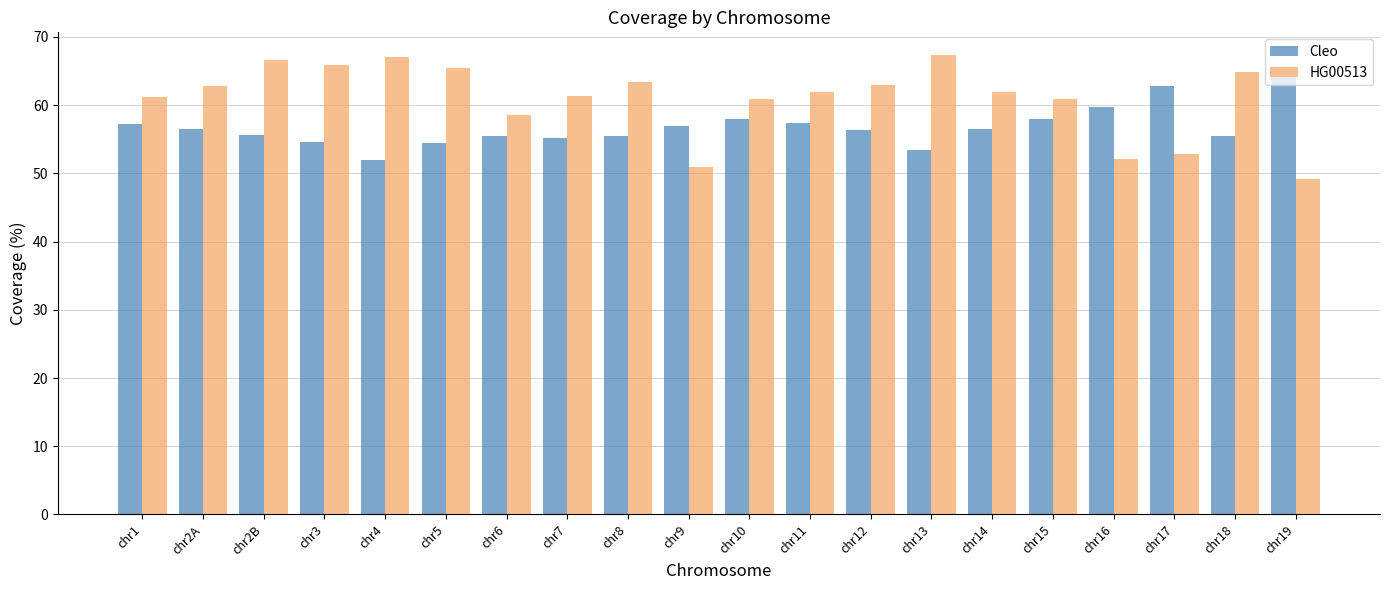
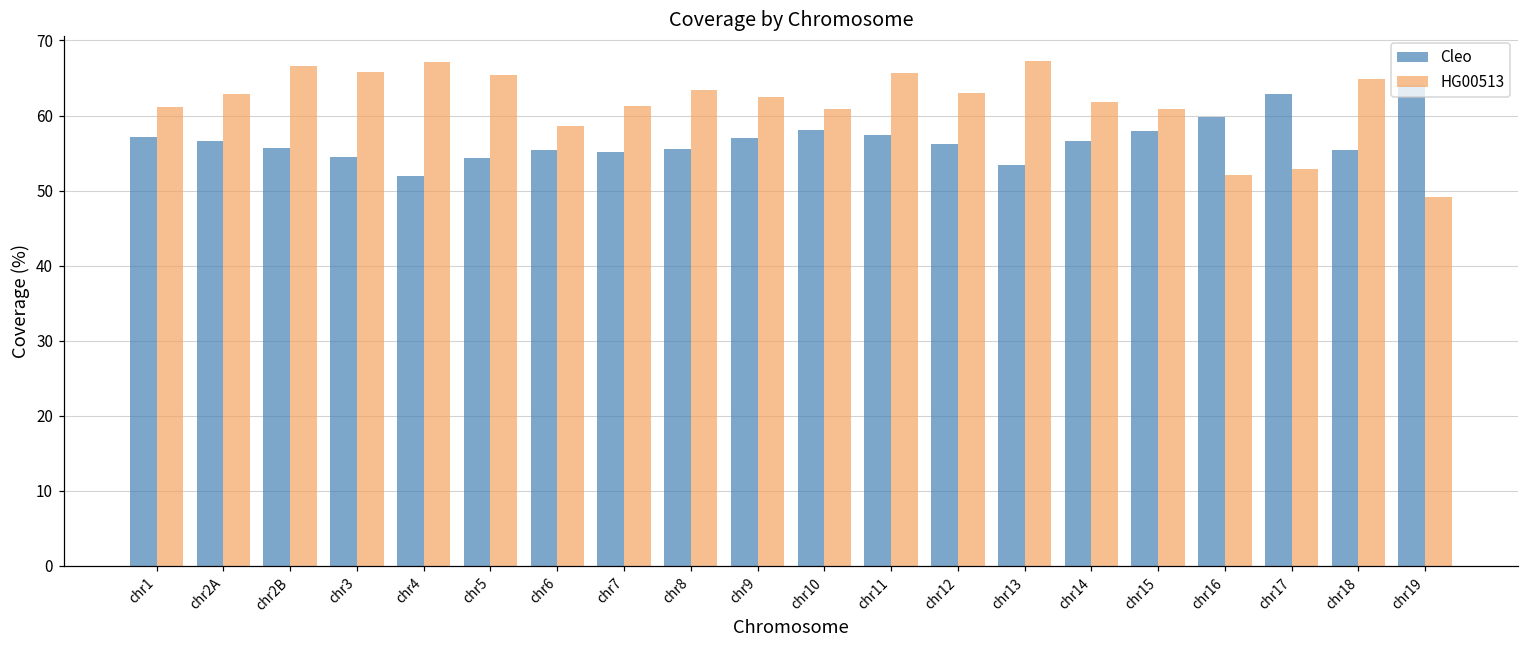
HG00513, chr9: 51 -> 62
HG00513, chr11: 62 -> 66
